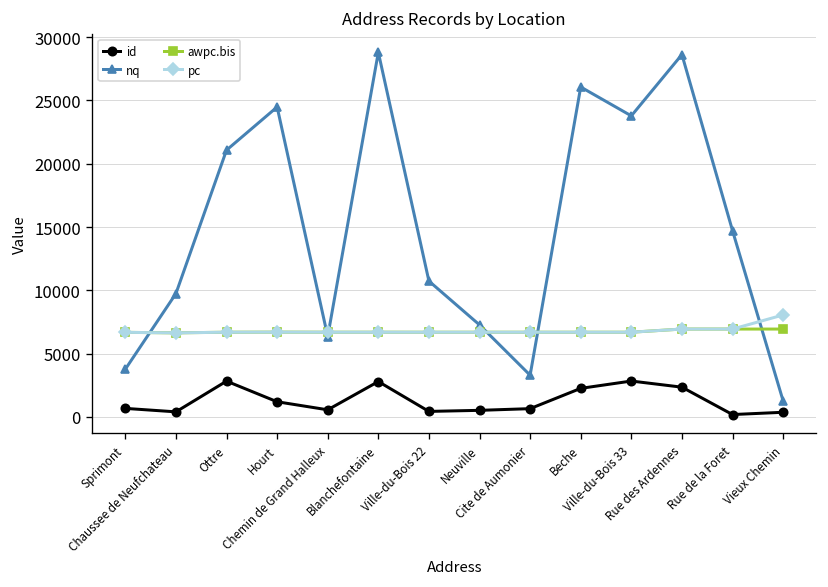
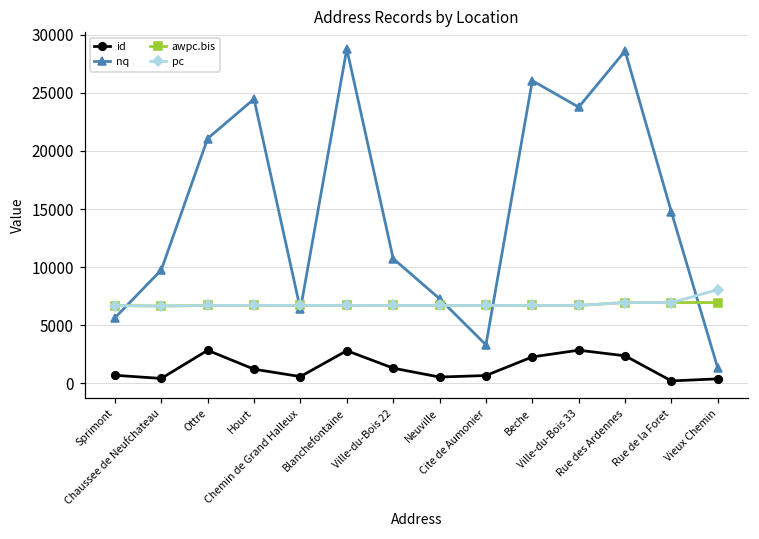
nq, Sprimont: 3800 -> 5600
id, Ville-du-Bois 22: 400 -> 1300
